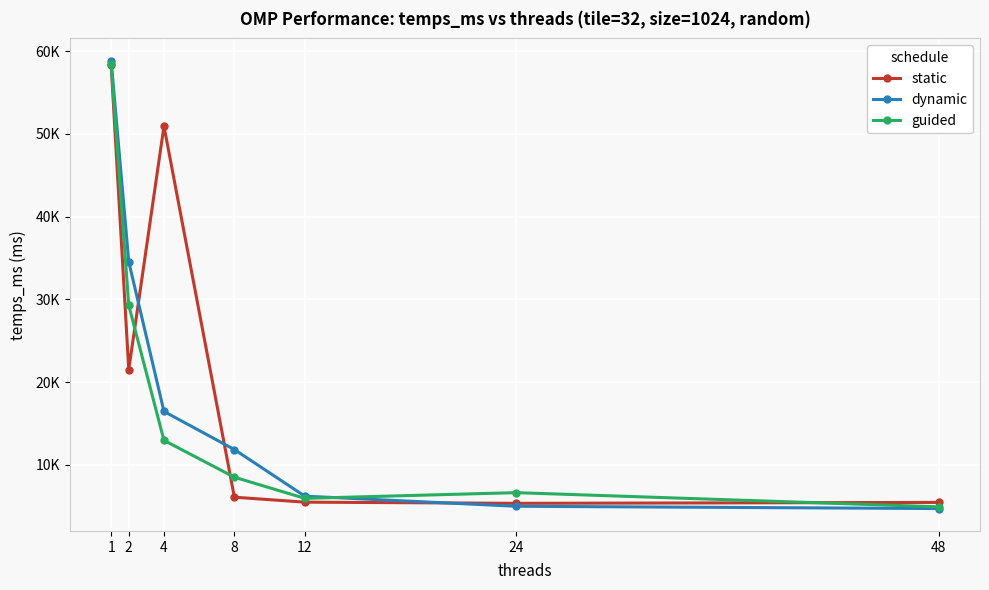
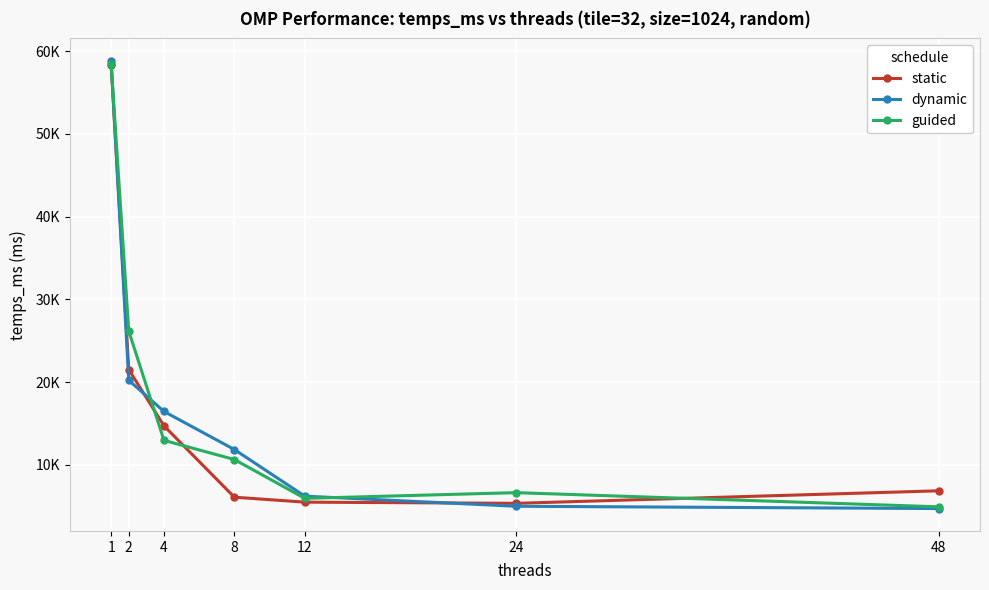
dynamic, 2: 35000 -> 20000
guided, 2: 29000 -> 26000
static, 4: 51000 -> 15000
guided, 8: 9000 -> 11000
static, 48: 5000 -> 7000
